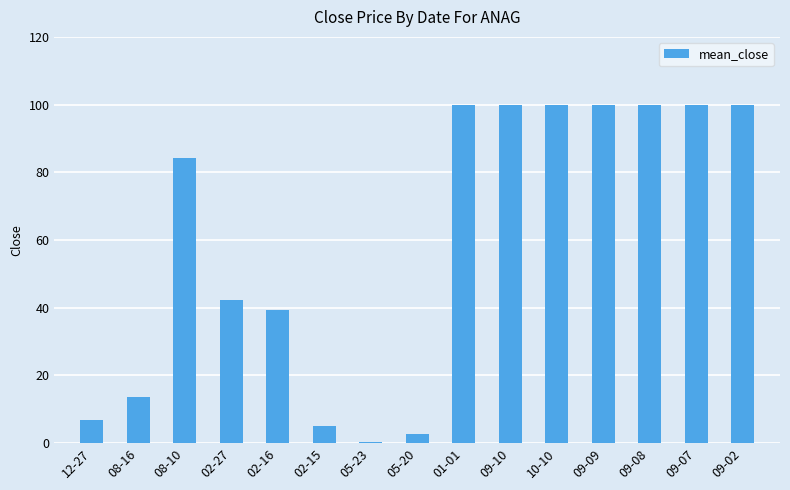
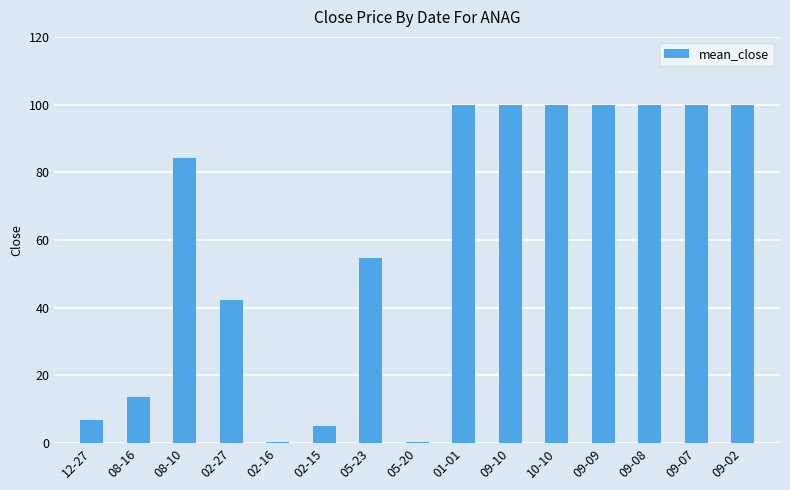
02-16: 39 -> 0
05-23: 0 -> 55
05-20: 3 -> 0
